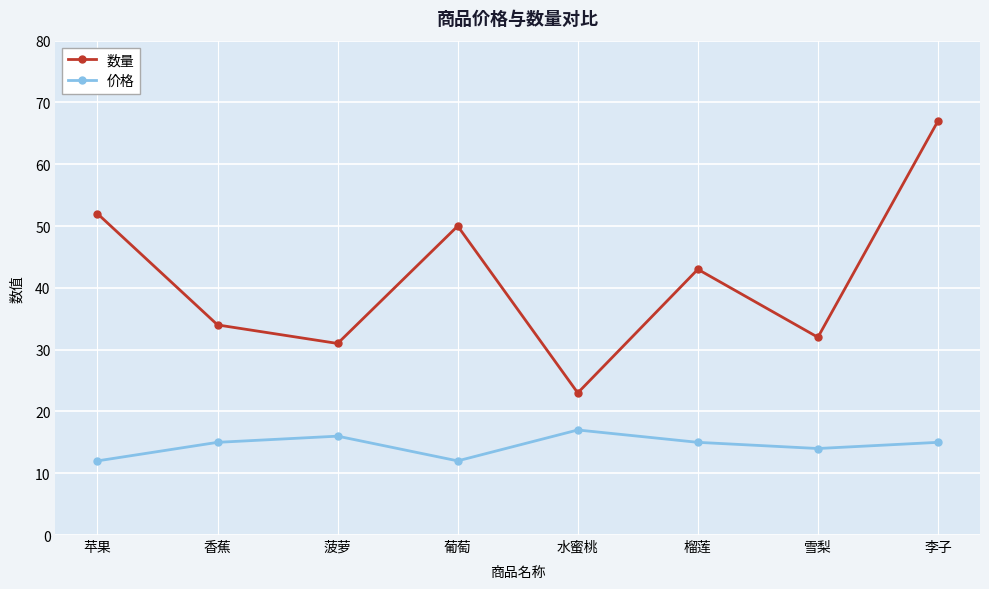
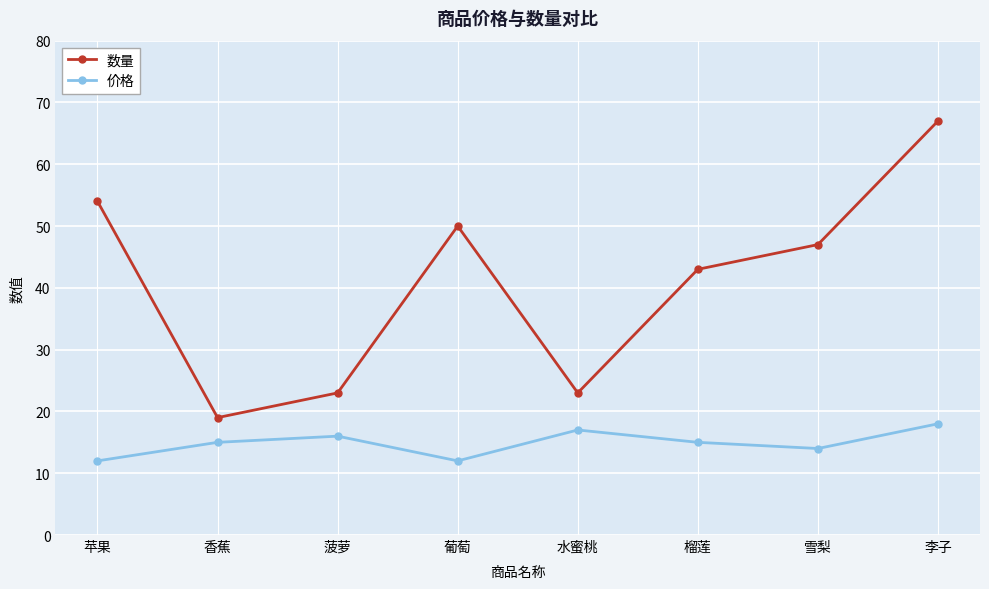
数量, 苹果: 52 -> 54
数量, 香蕉: 34 -> 19
数量, 菠萝: 31 -> 23
数量, 雪梨: 32 -> 47
价格, 李子: 15 -> 18
